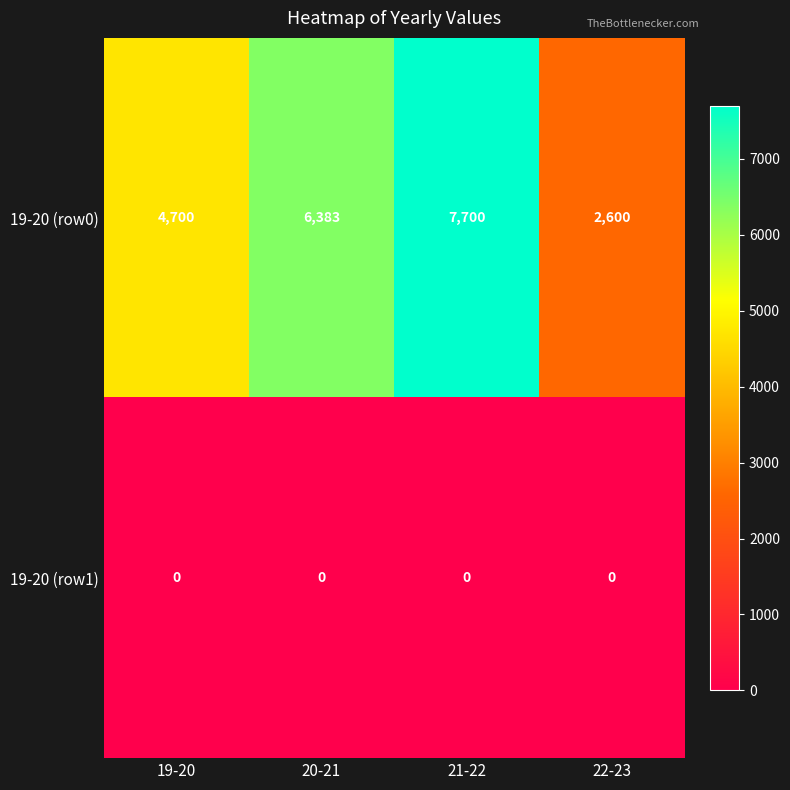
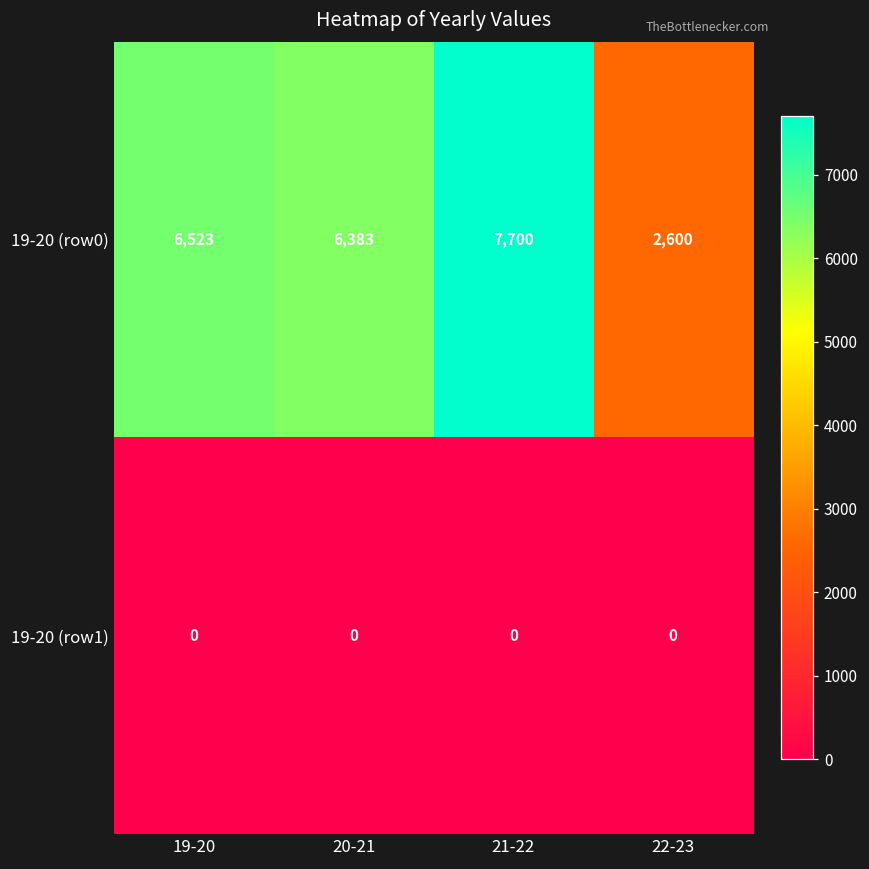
19-20 (row0), 19-20: 4,700 -> 6,523
